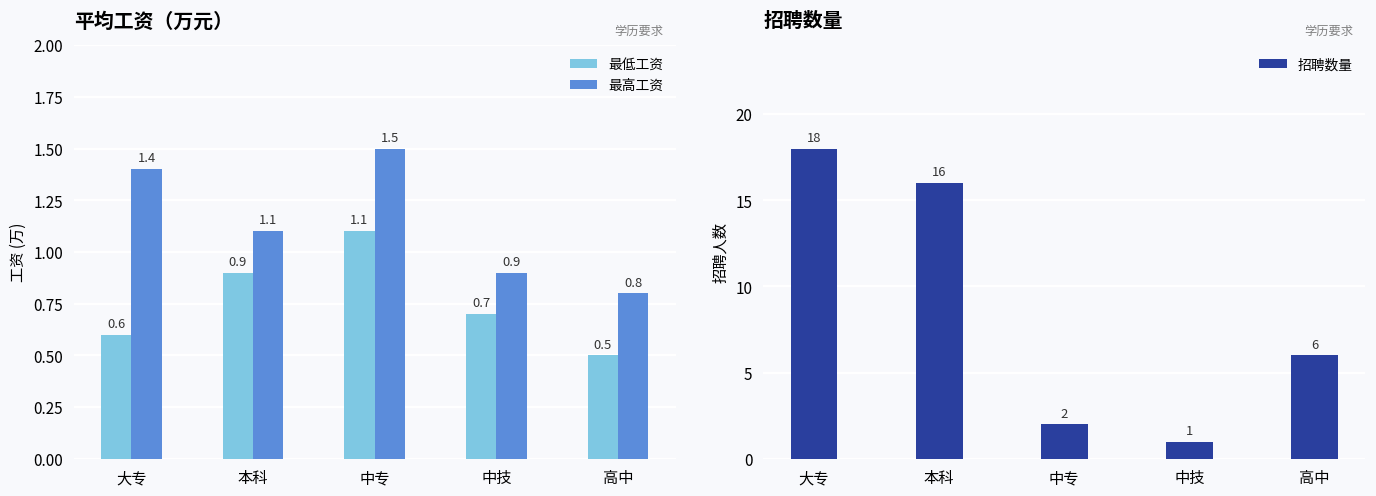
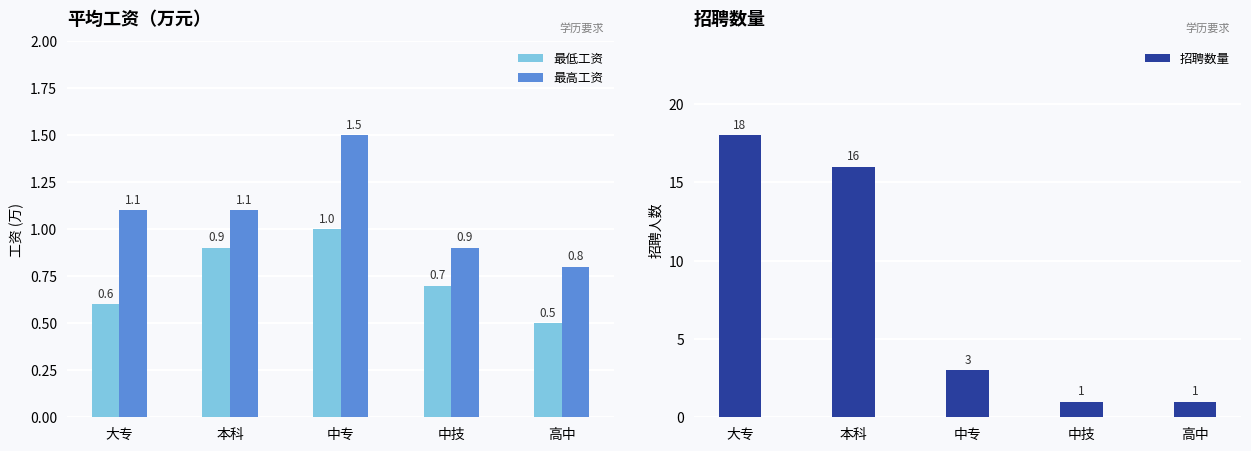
平均工资（万元）, 最高工资, 大专: 1.4 -> 1.1
平均工资（万元）, 最低工资, 中专: 1.1 -> 1.0
招聘数量, 中专: 2 -> 3
招聘数量, 高中: 6 -> 1
